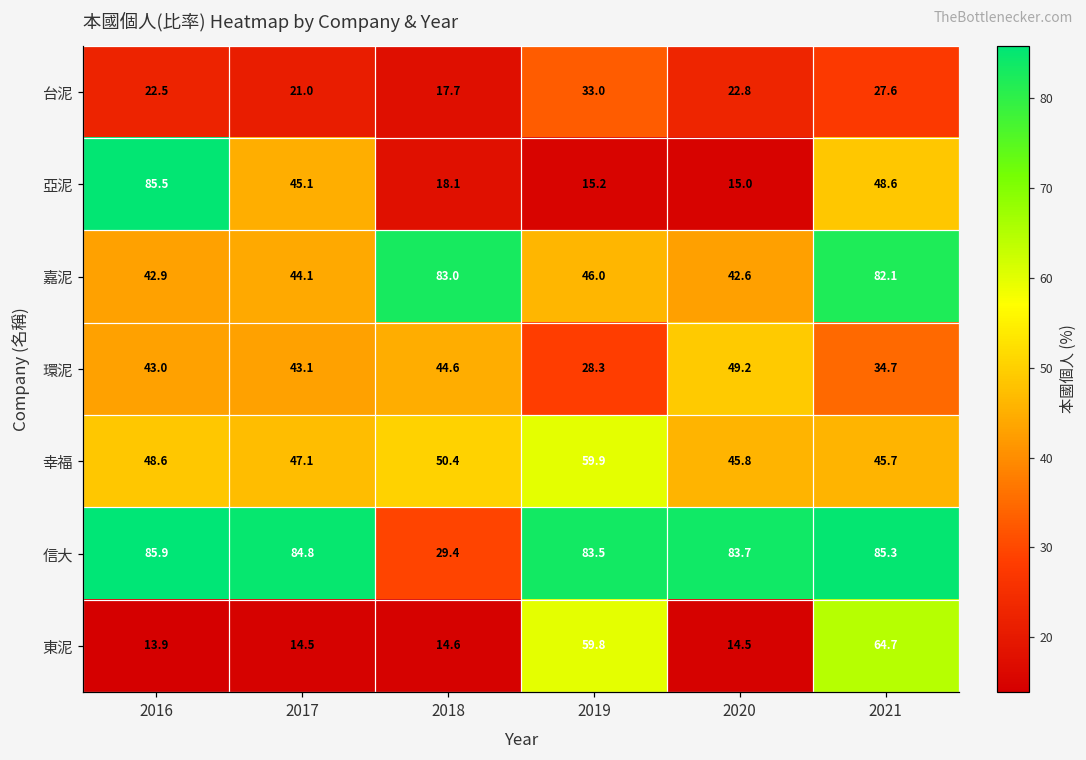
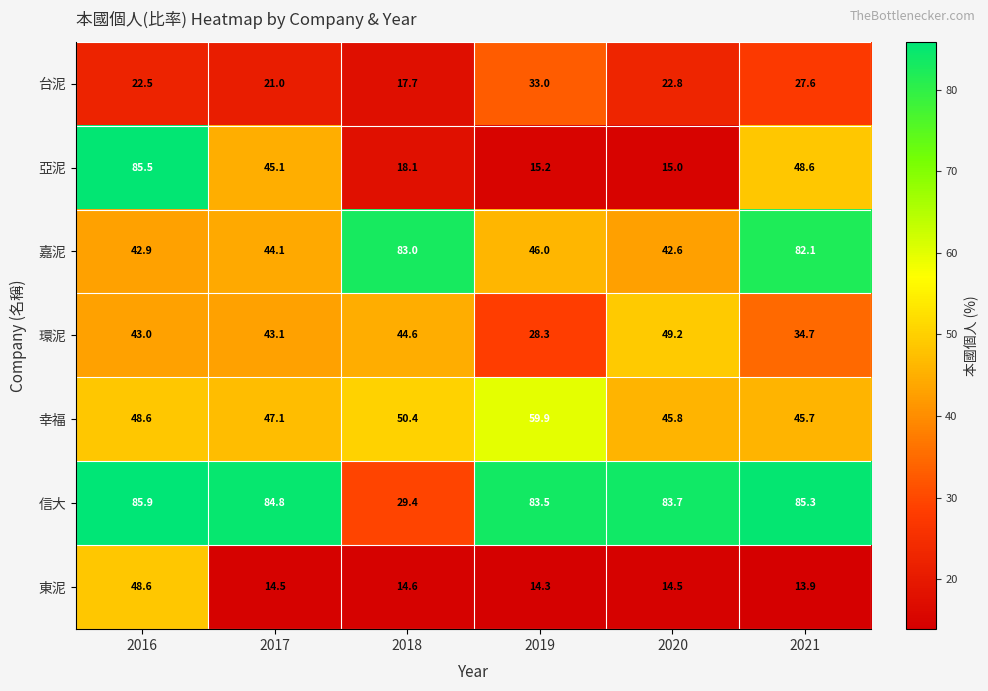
東泥, 2016: 13.9 -> 48.6
東泥, 2019: 59.8 -> 14.3
東泥, 2021: 64.7 -> 13.9
